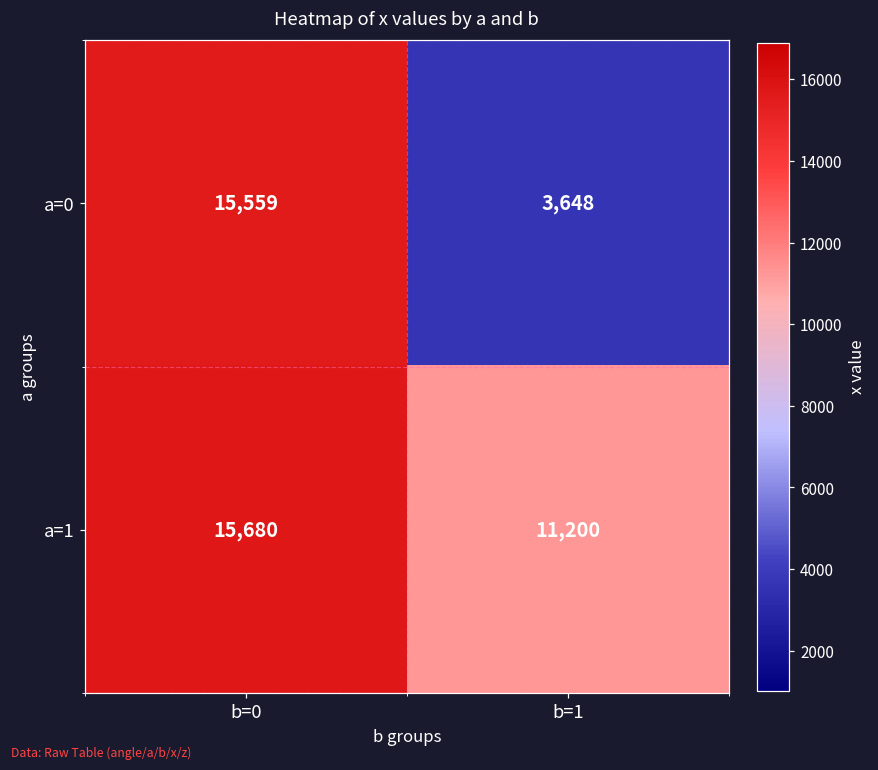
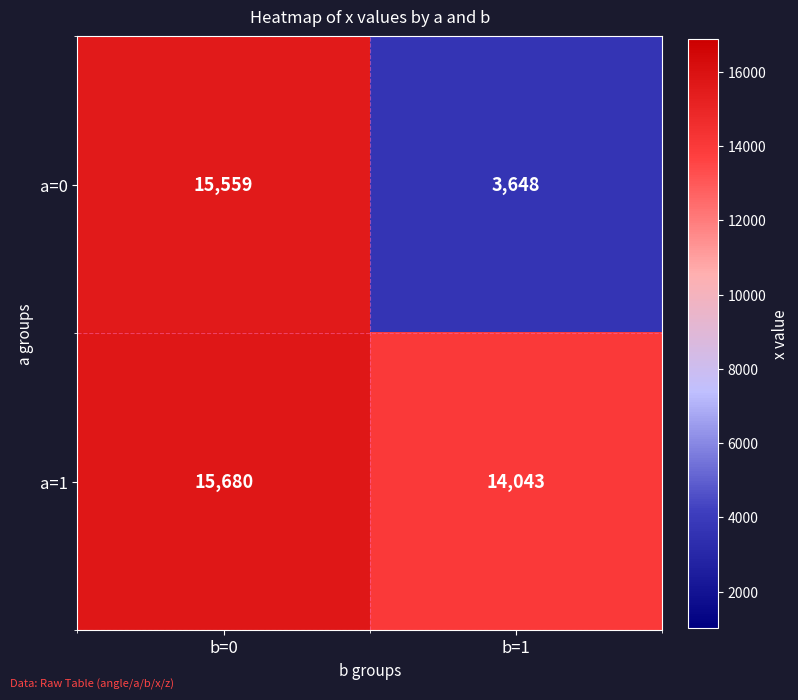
a=1, b=1: 11,200 -> 14,043
